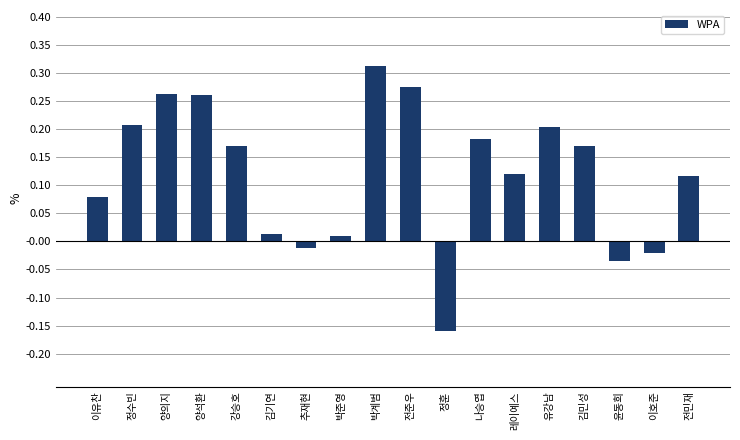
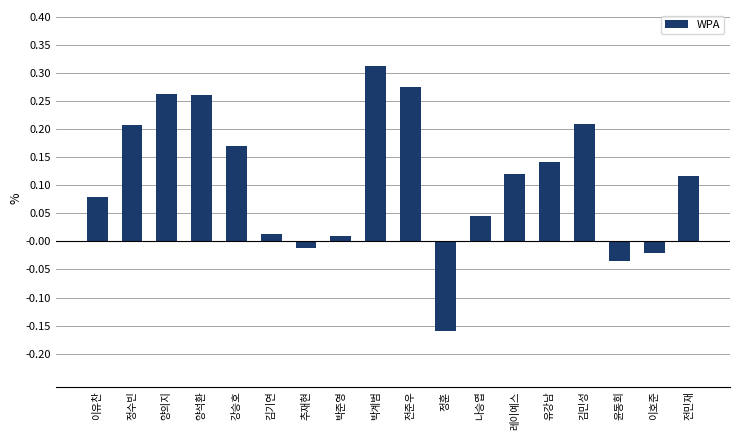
나승엽: 0.18 -> 0.05
유강남: 0.21 -> 0.14
김민성: 0.17 -> 0.21
